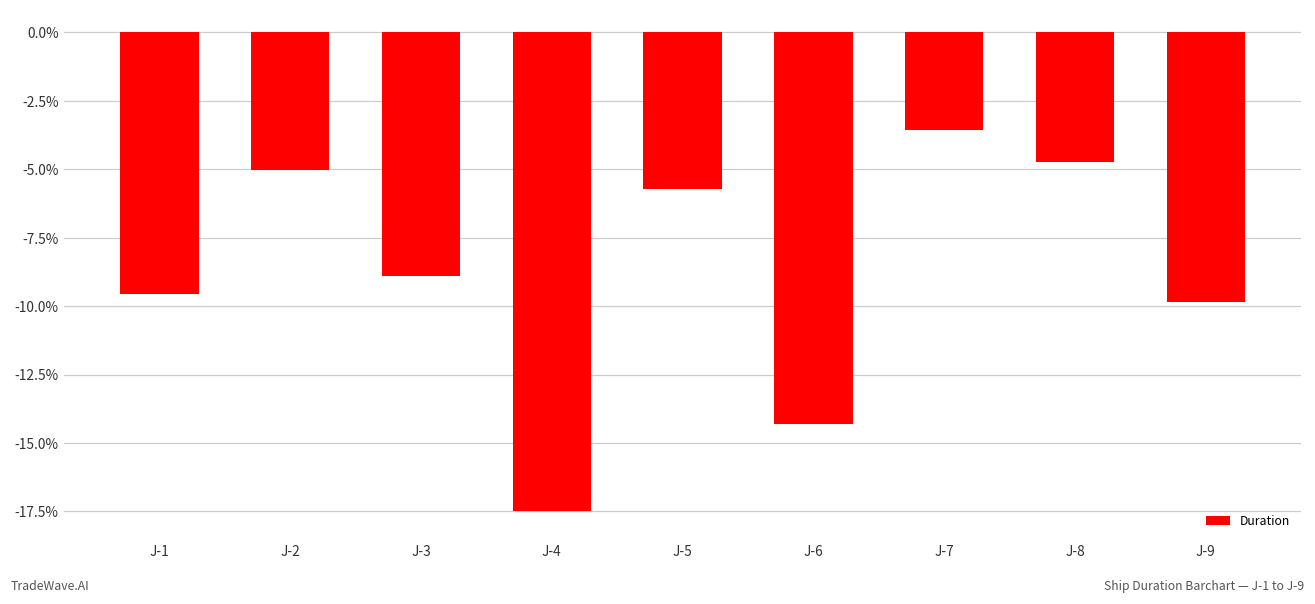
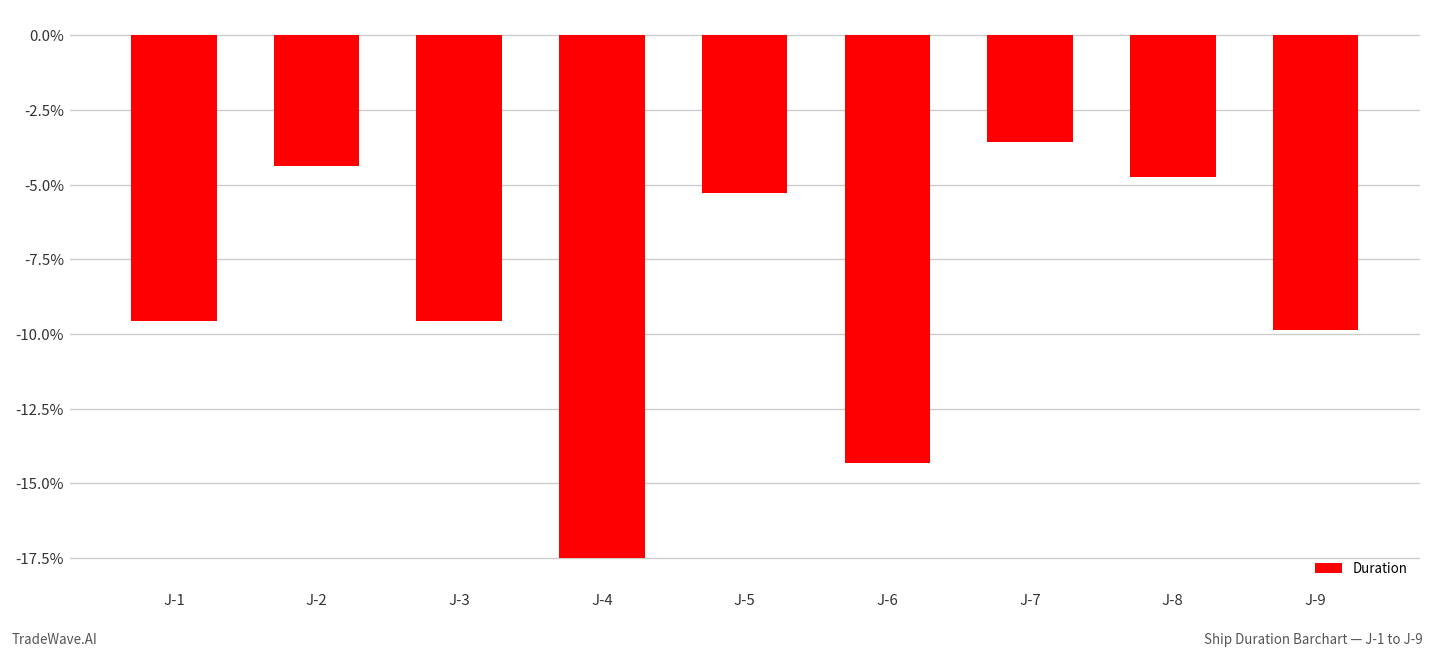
J-2: -5.0% -> -4.4%
J-3: -8.9% -> -9.6%
J-5: -5.7% -> -5.3%
